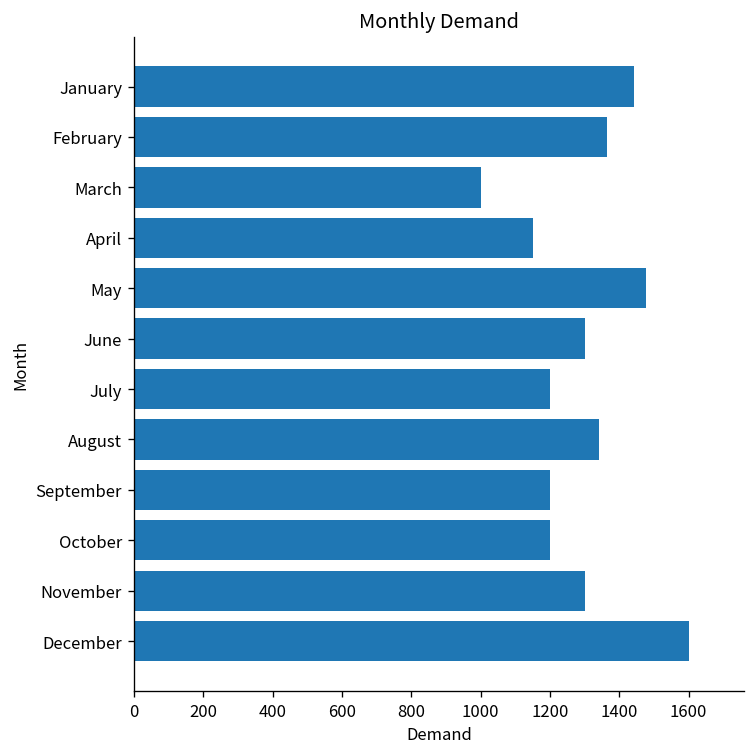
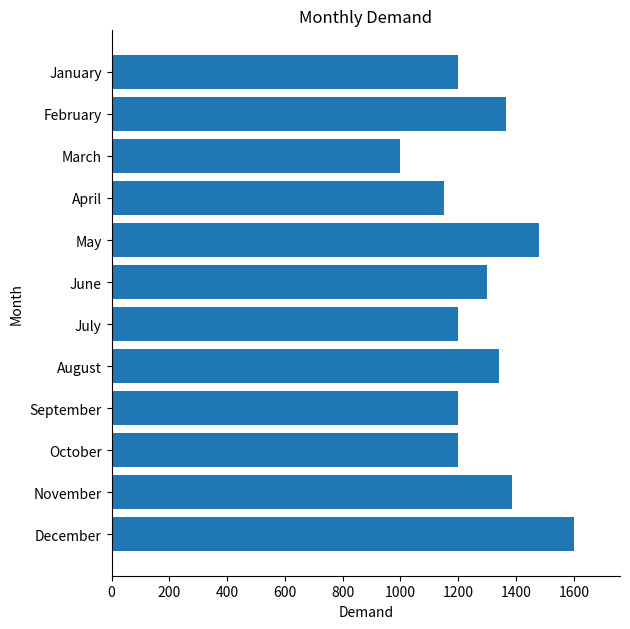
January: 1440 -> 1200
November: 1300 -> 1390
